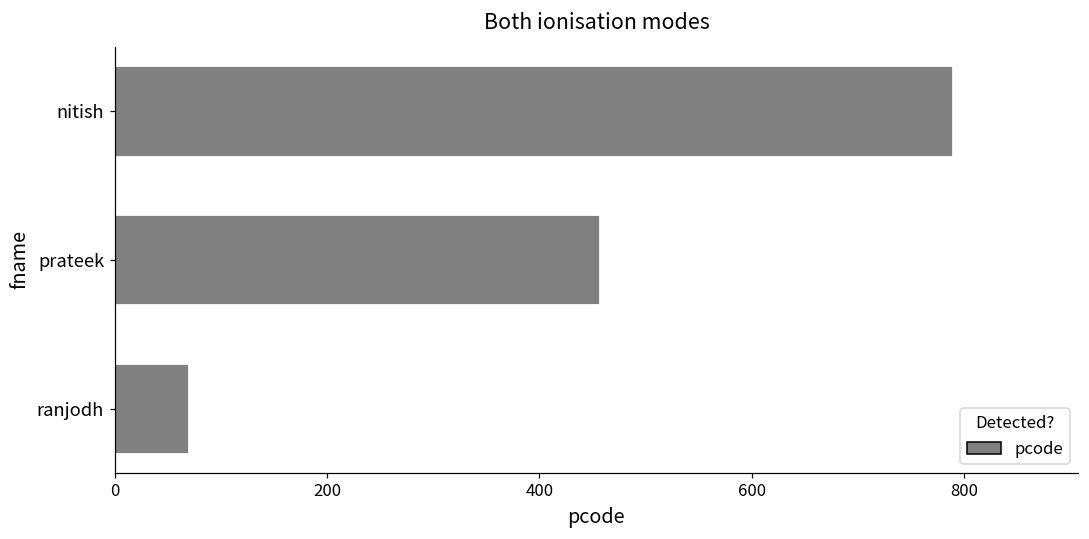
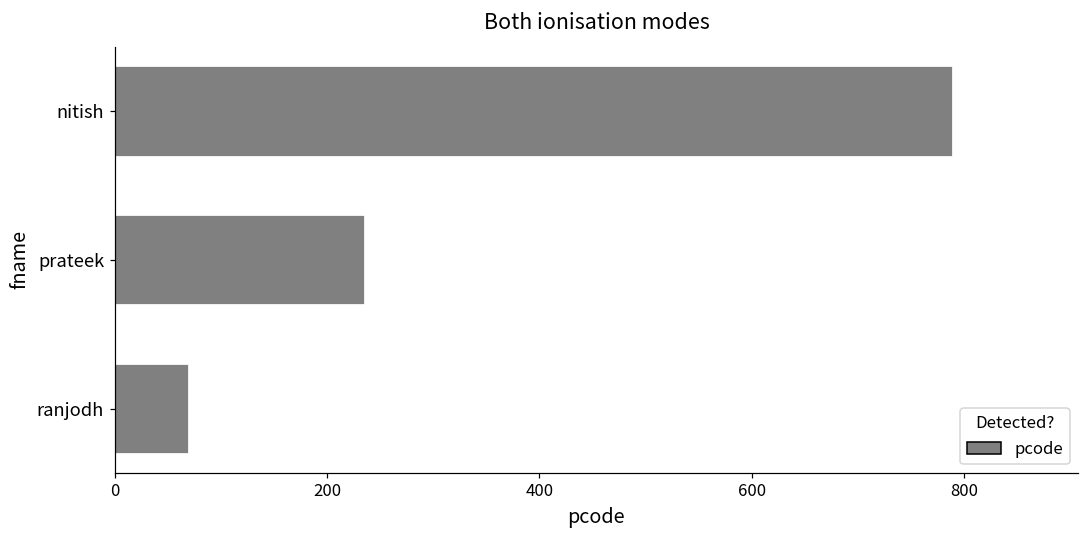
prateek: 460 -> 240
